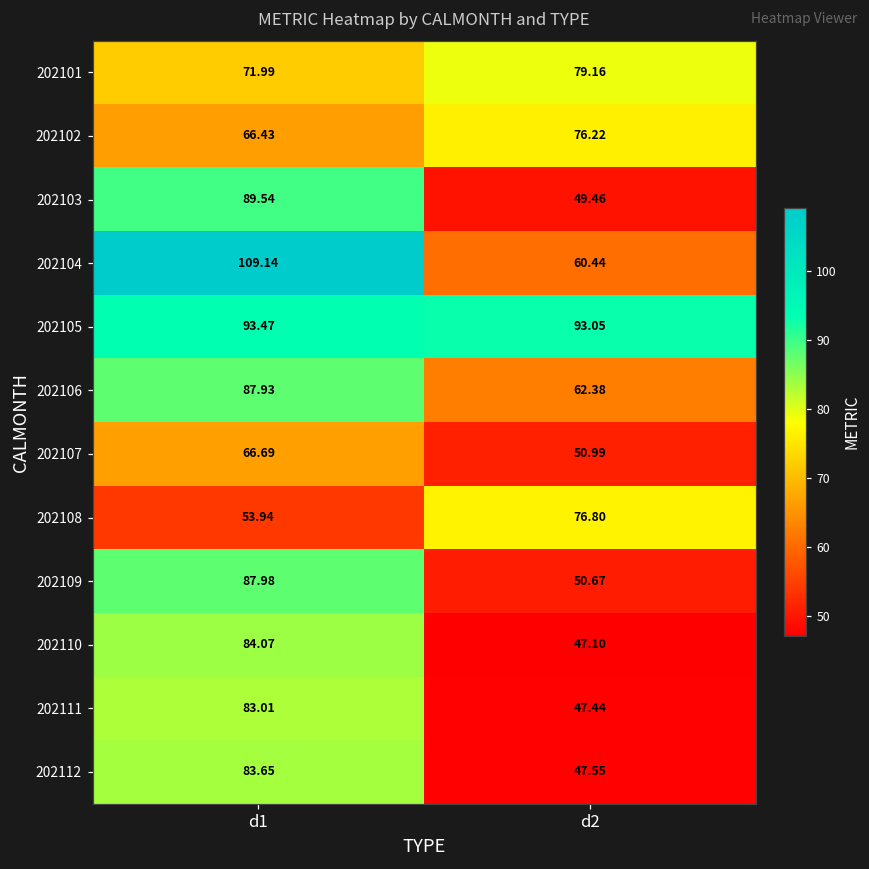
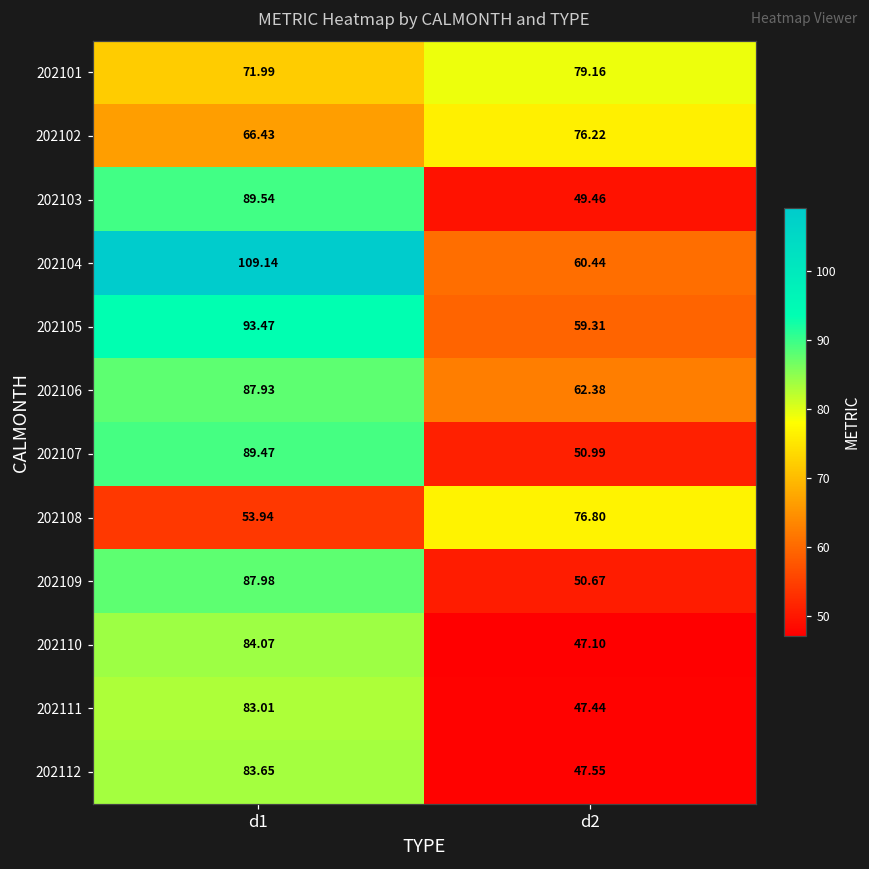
202105, d2: 93.05 -> 59.31
202107, d1: 66.69 -> 89.47
